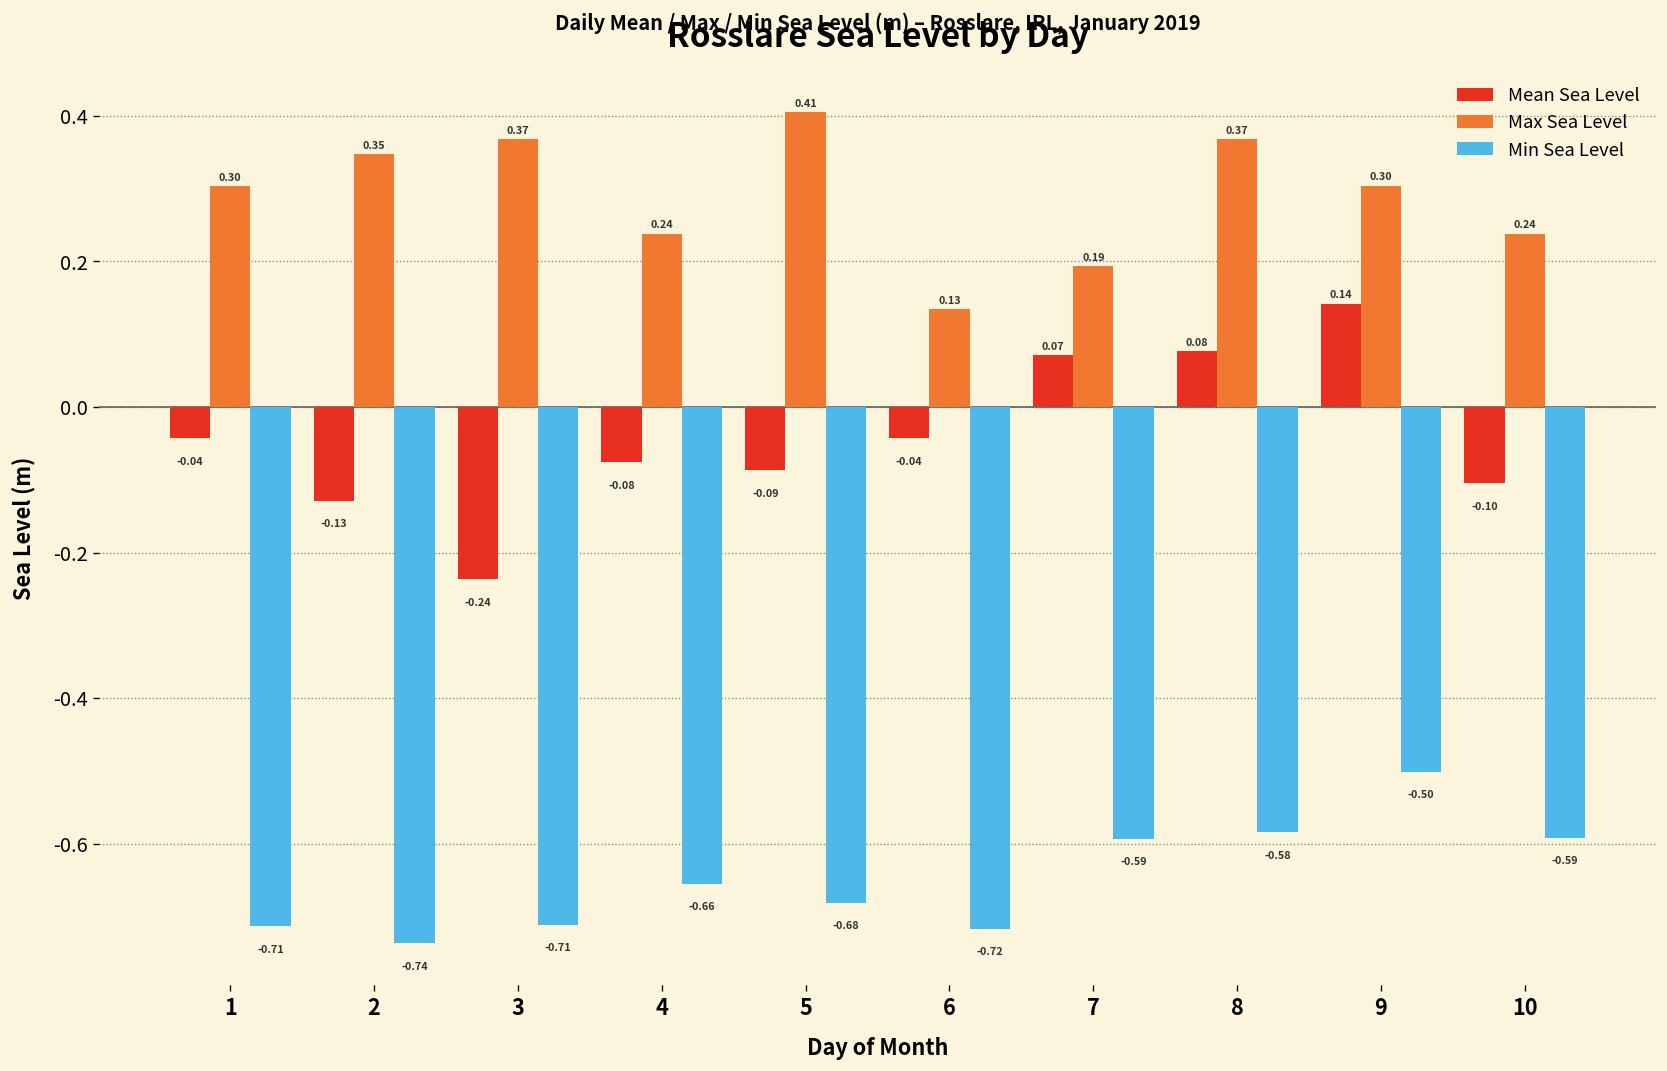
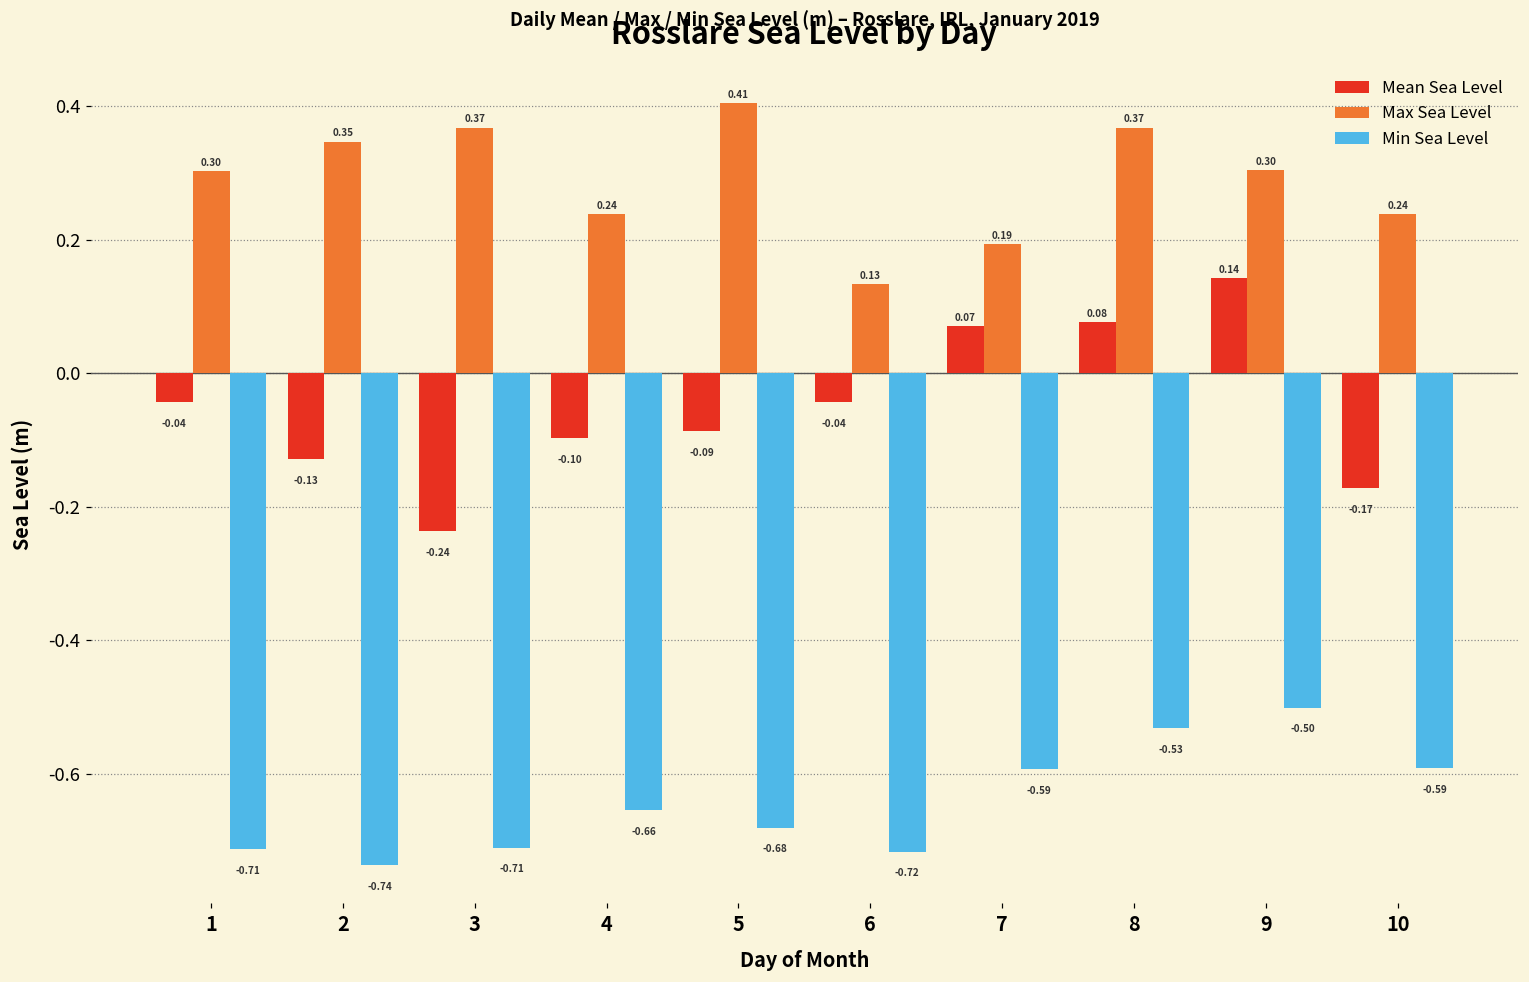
Mean Sea Level, 4: -0.08 -> -0.10
Min Sea Level, 8: -0.58 -> -0.53
Mean Sea Level, 10: -0.10 -> -0.17
